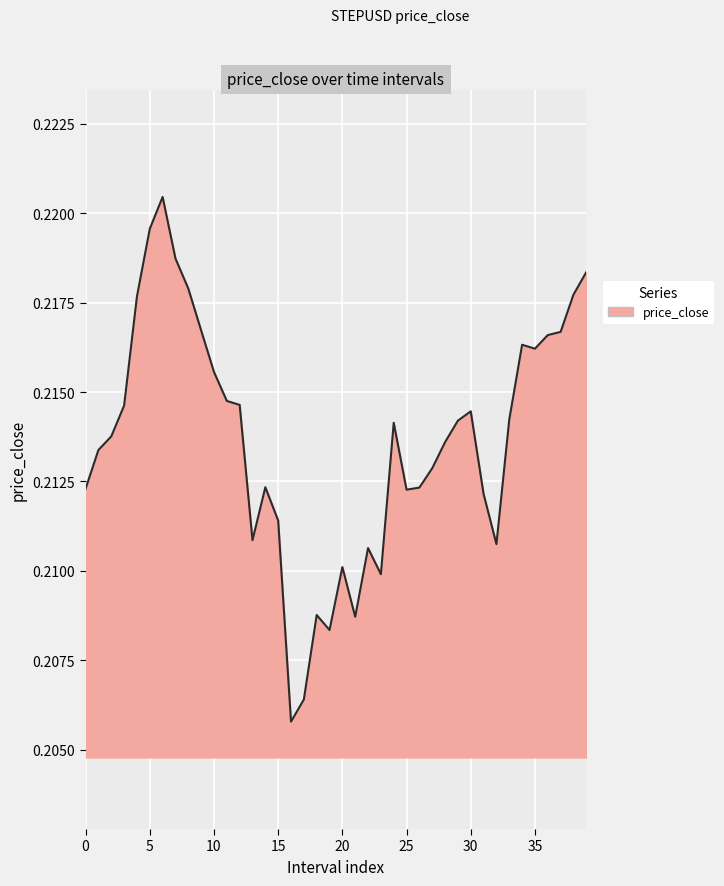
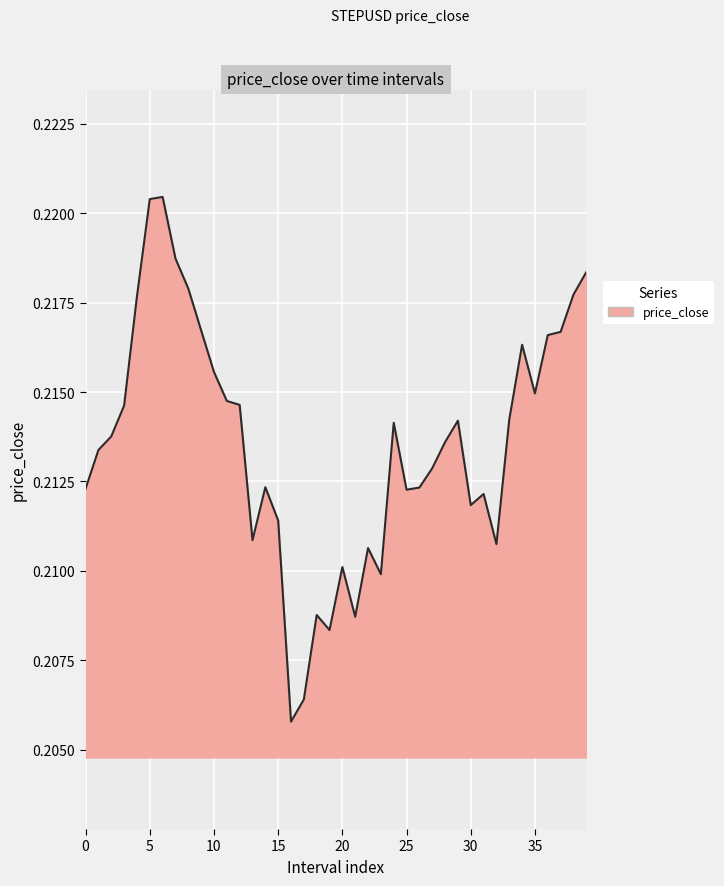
5: 0.2196 -> 0.2204
30: 0.2145 -> 0.2118
35: 0.2162 -> 0.2150
